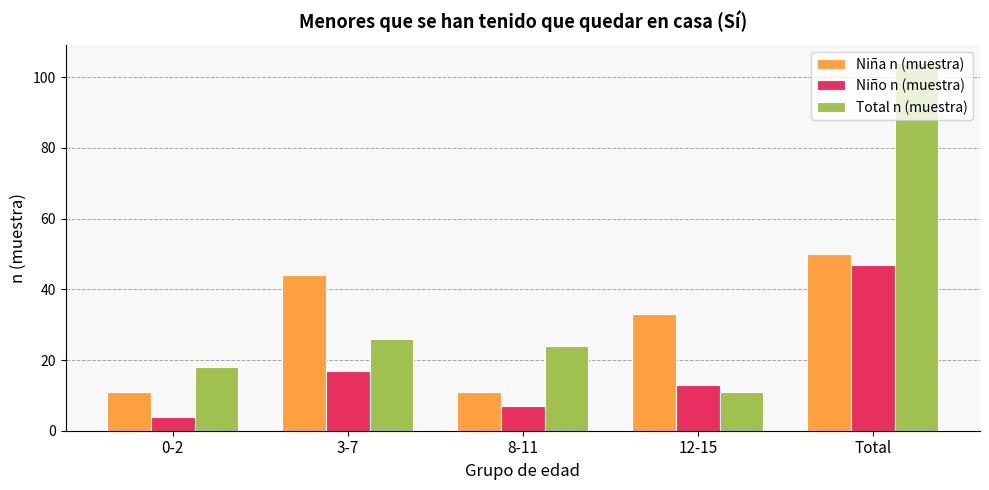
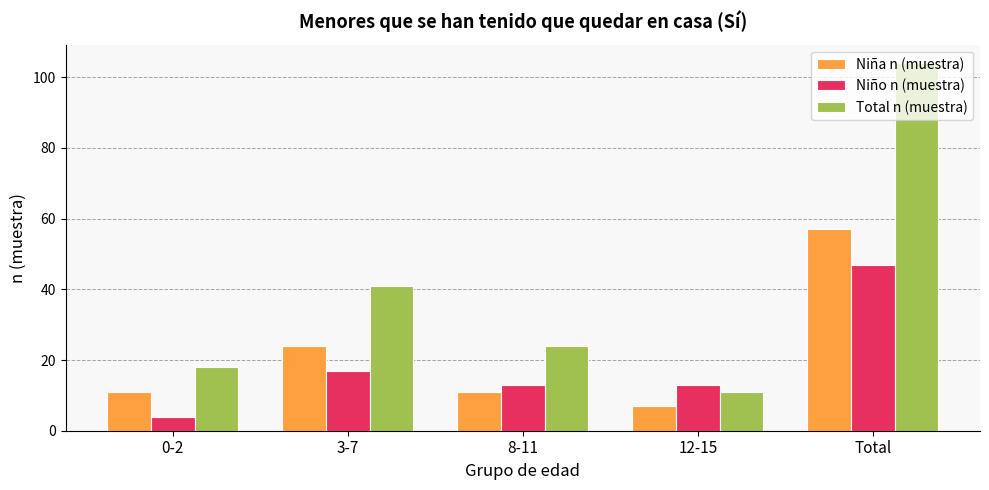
Niña n (muestra), 3-7: 44 -> 24
Total n (muestra), 3-7: 26 -> 41
Niño n (muestra), 8-11: 7 -> 13
Niña n (muestra), 12-15: 33 -> 7
Niña n (muestra), Total: 50 -> 57
